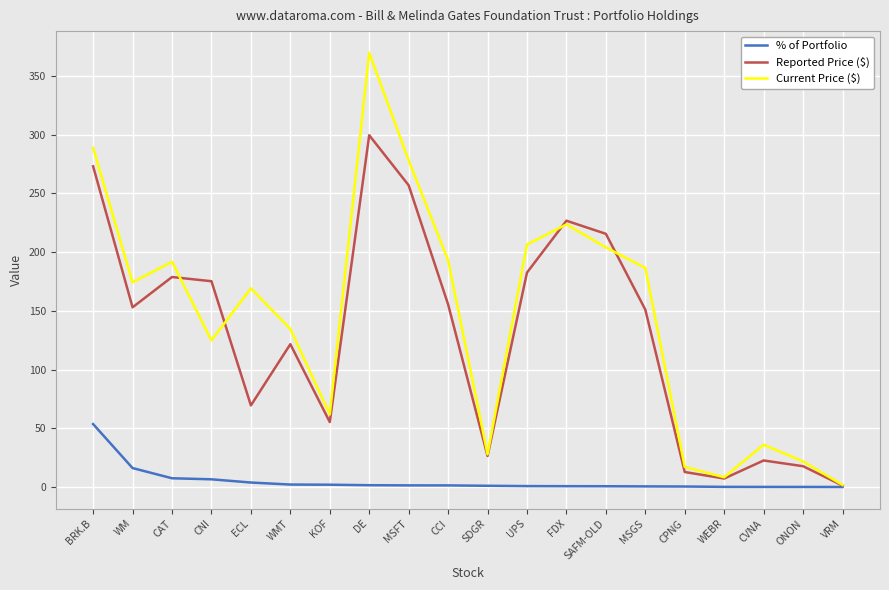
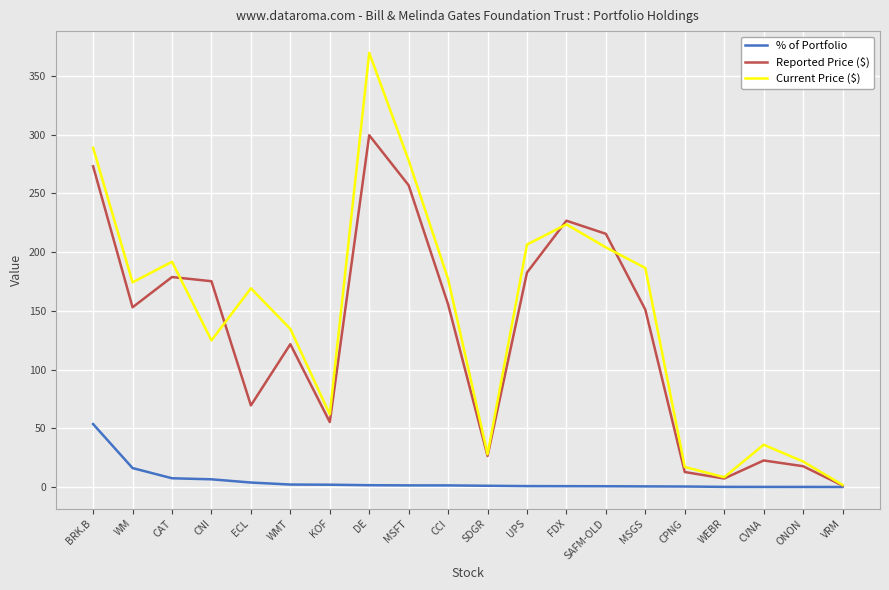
Current Price ($), CCI: 193 -> 177
